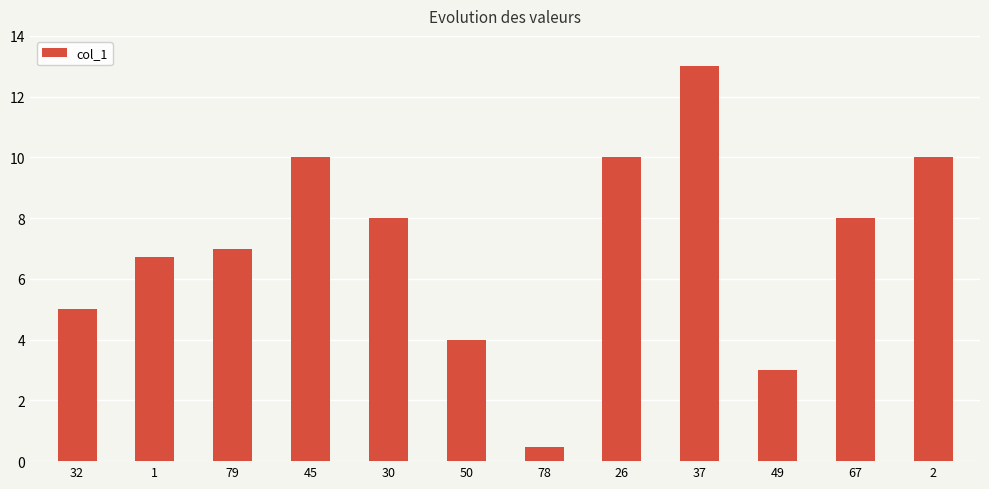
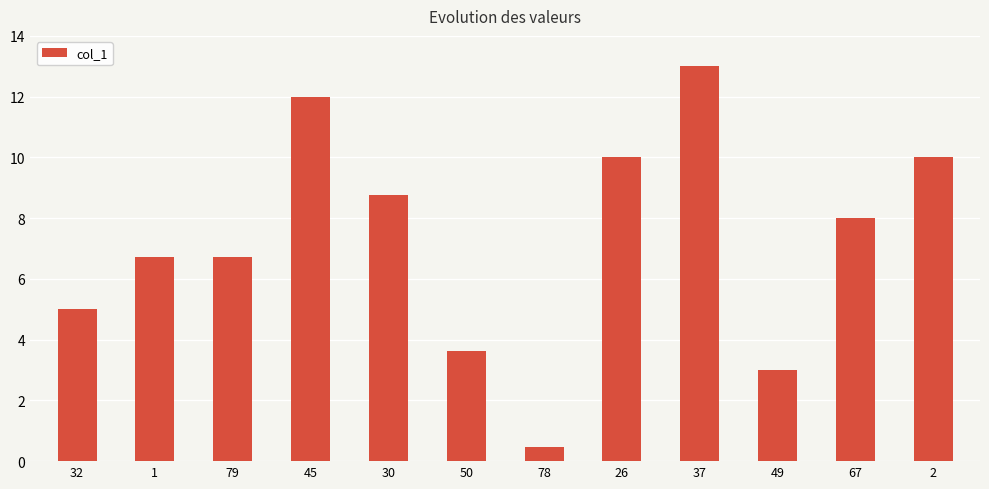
79: 7.0 -> 6.7
45: 10 -> 12
30: 8.0 -> 8.7
50: 4.0 -> 3.6
